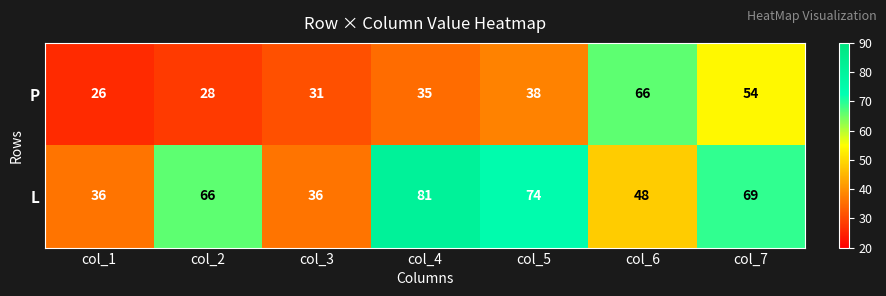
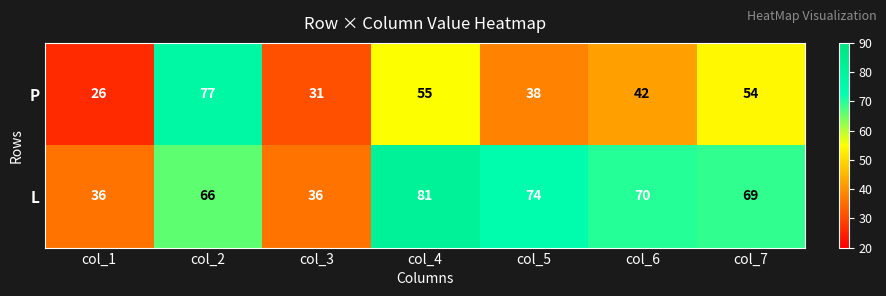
P, col_2: 28 -> 77
P, col_4: 35 -> 55
P, col_6: 66 -> 42
L, col_6: 48 -> 70
